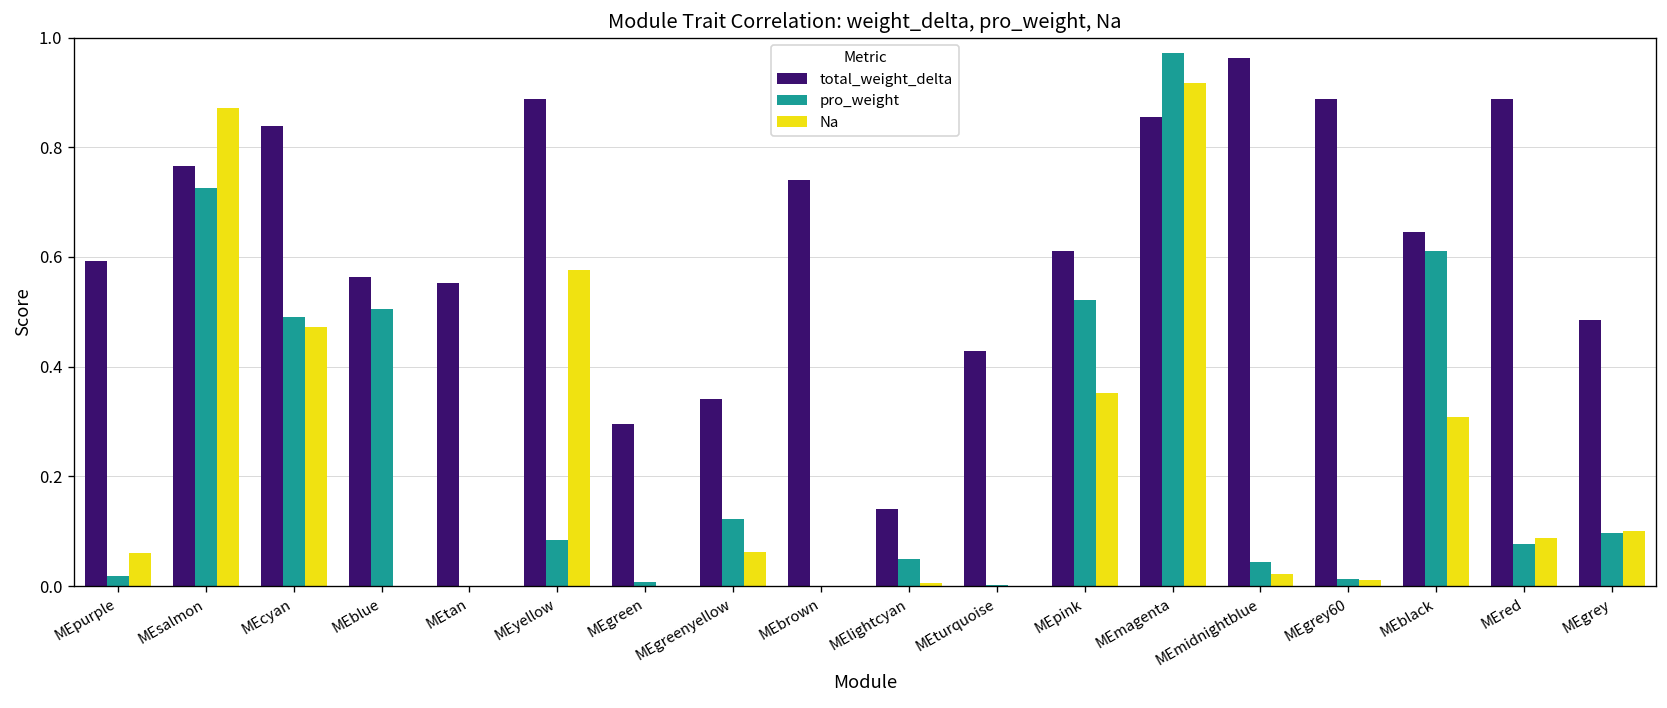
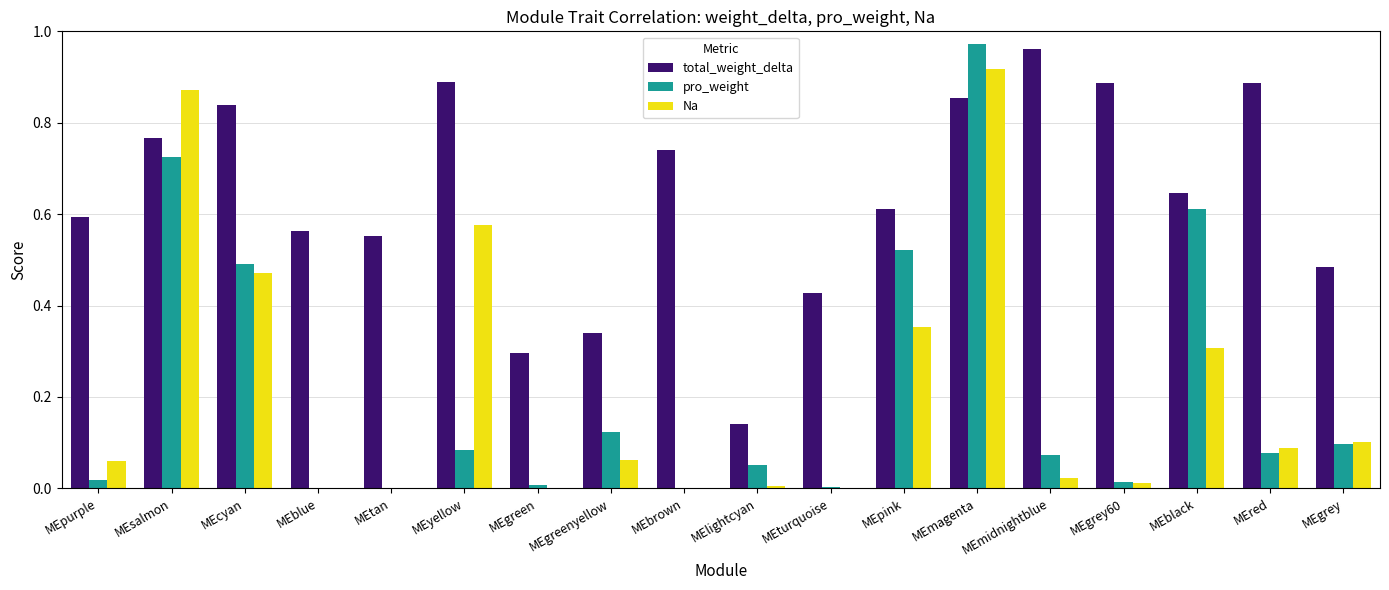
pro_weight, MEblue: 0.51 -> 0.00
pro_weight, MEmidnightblue: 0.04 -> 0.07
